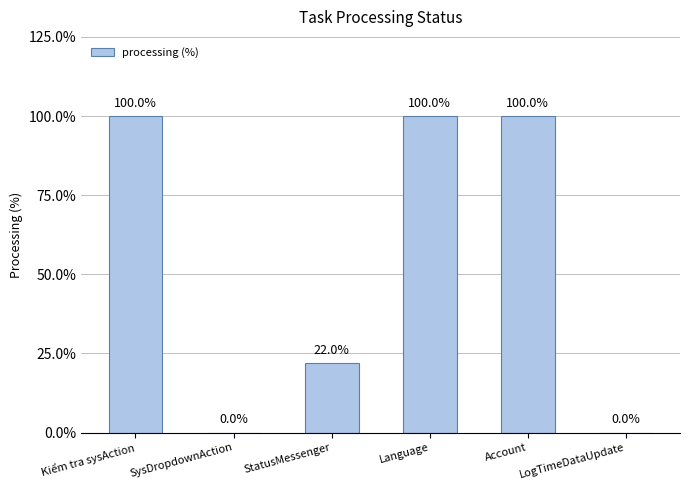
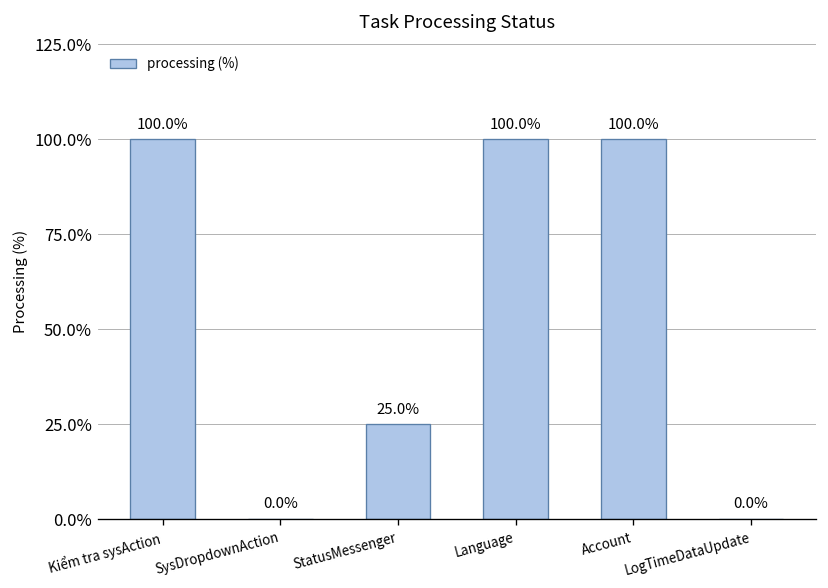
StatusMessenger: 22.0% -> 25.0%
